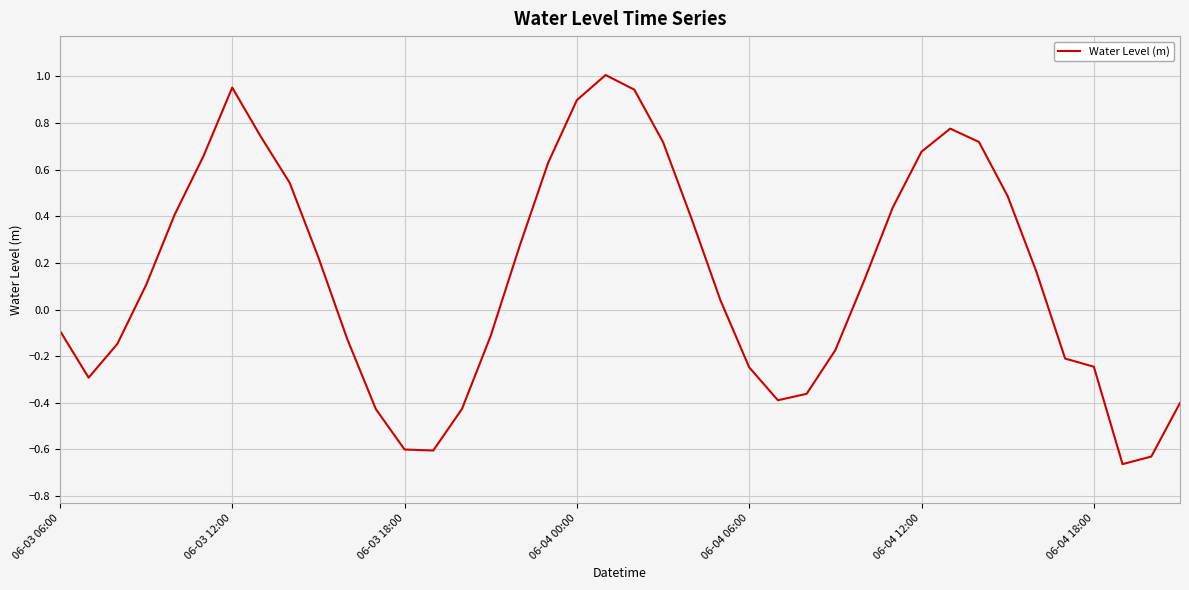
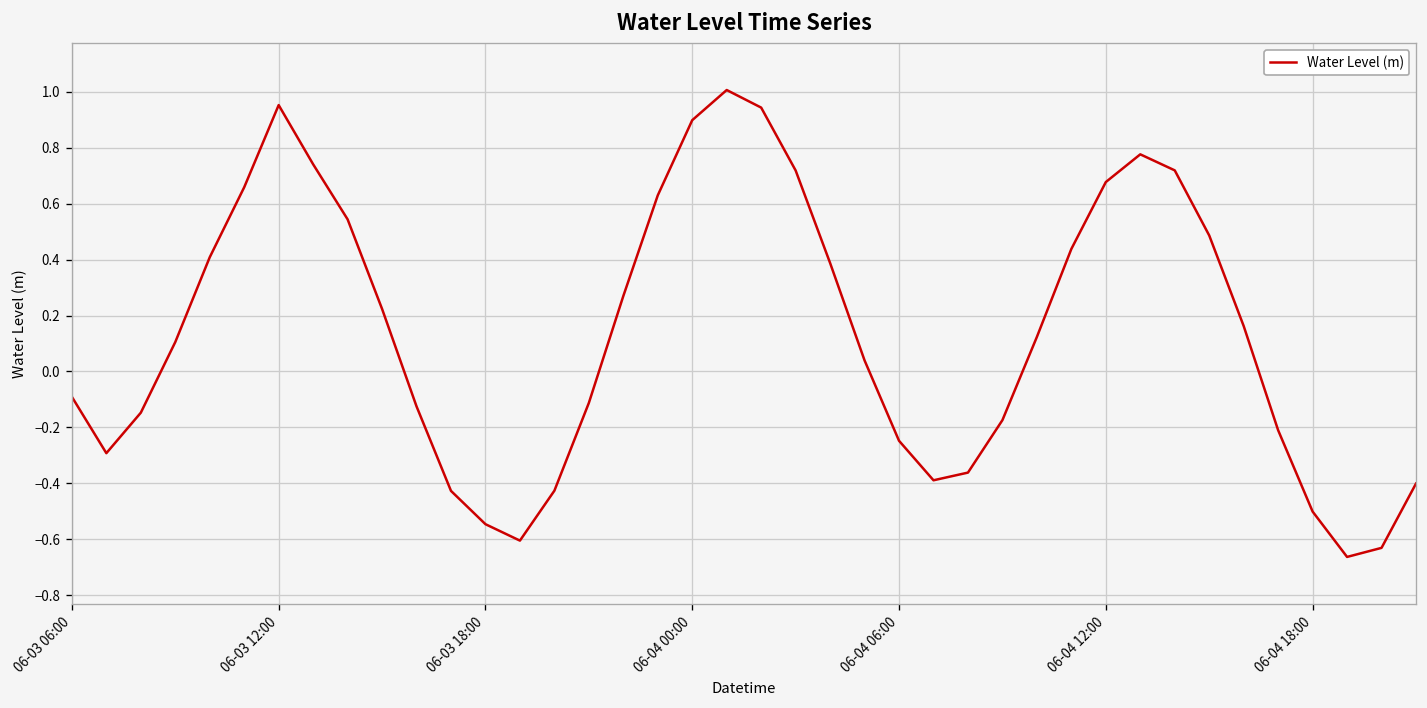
06-03 18:00: -0.60 -> -0.55
06-04 18:00: -0.25 -> -0.50
